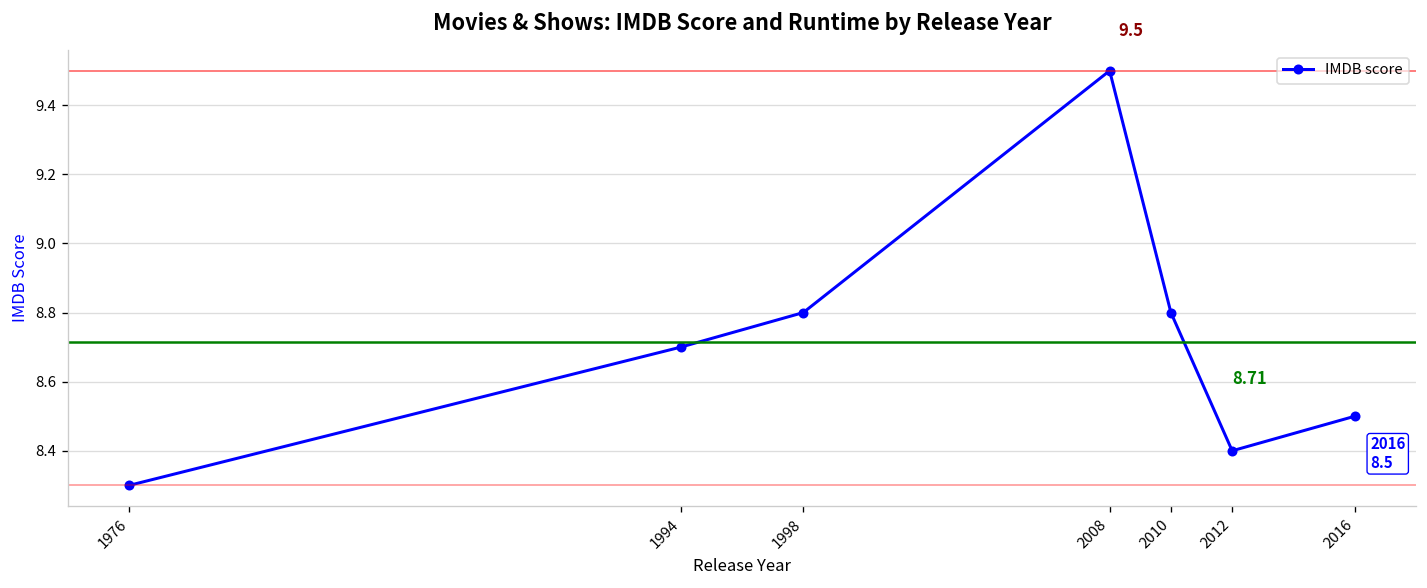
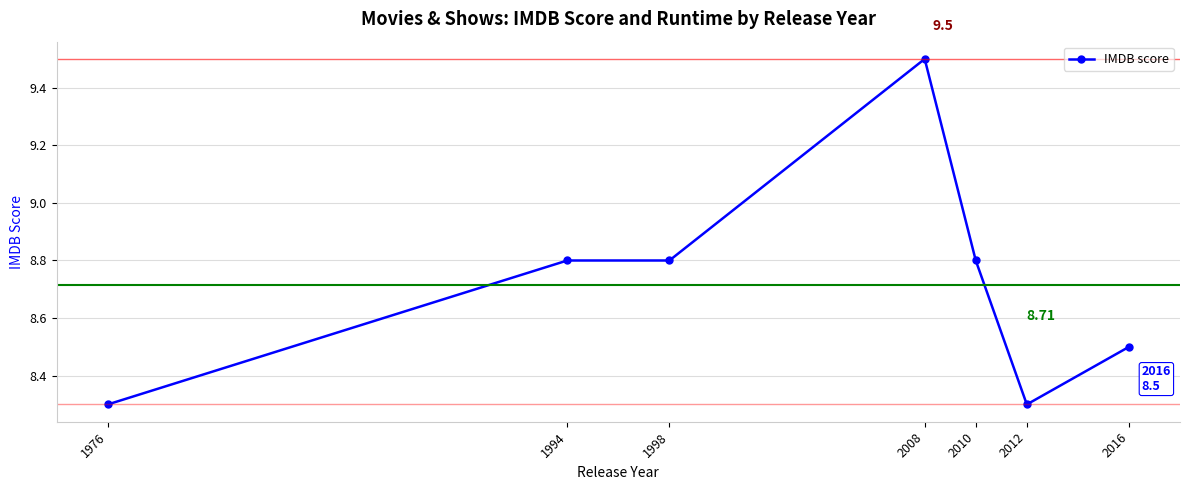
1994: 8.7 -> 8.8
2012: 8.4 -> 8.3
